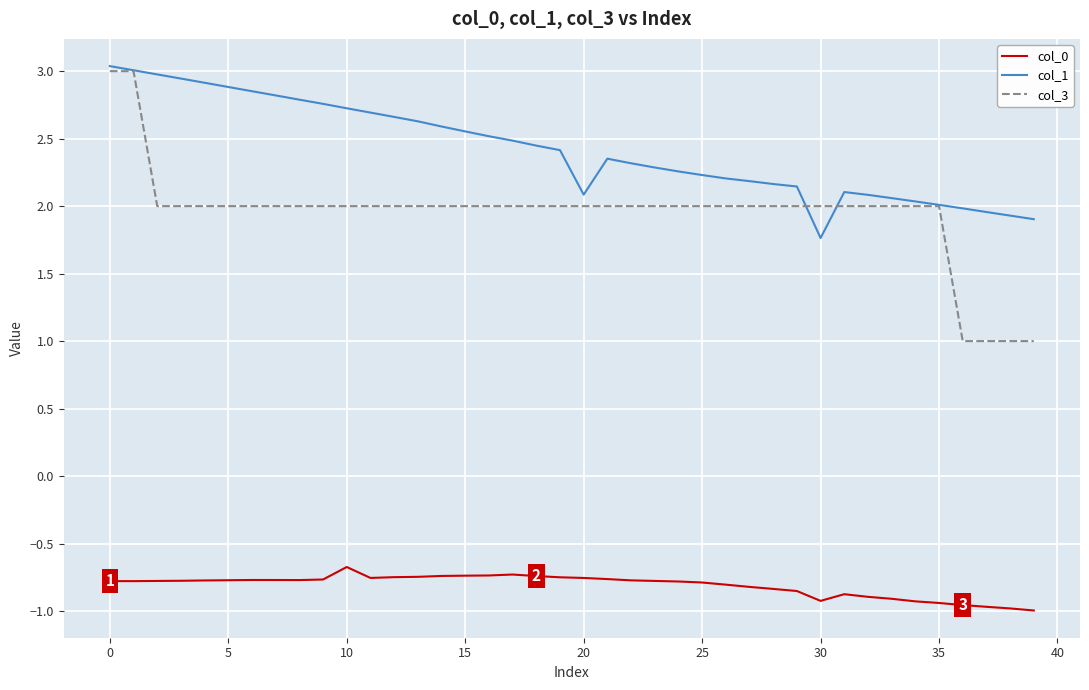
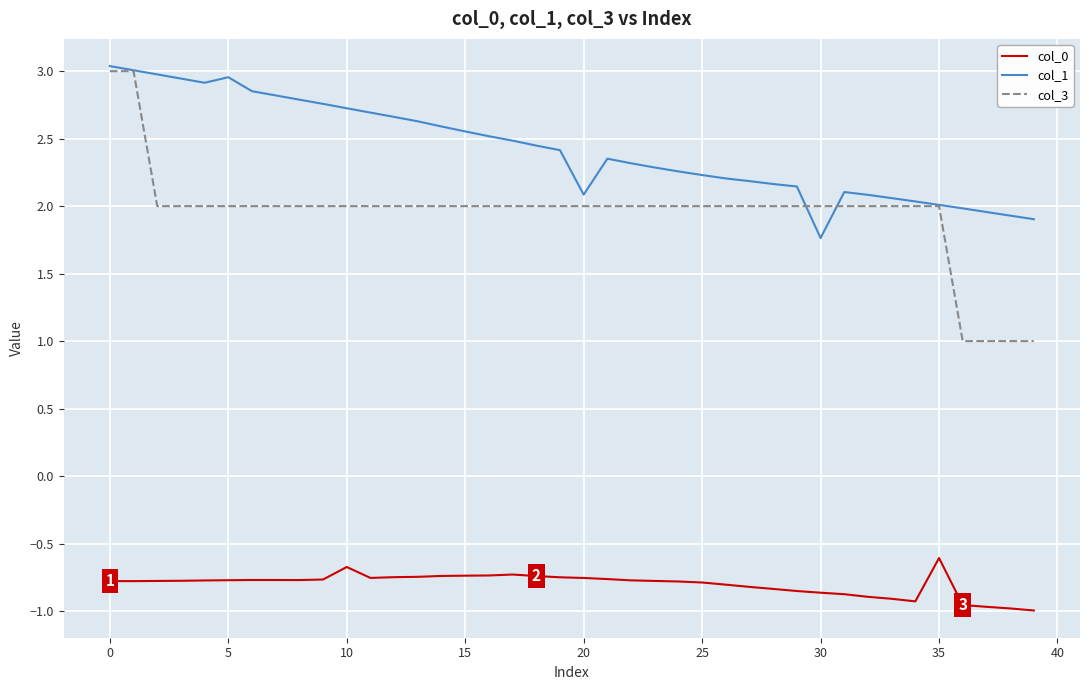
col_1, 5: 2.88 -> 2.96
col_0, 30: -0.92 -> -0.86
col_0, 35: -0.94 -> -0.61
